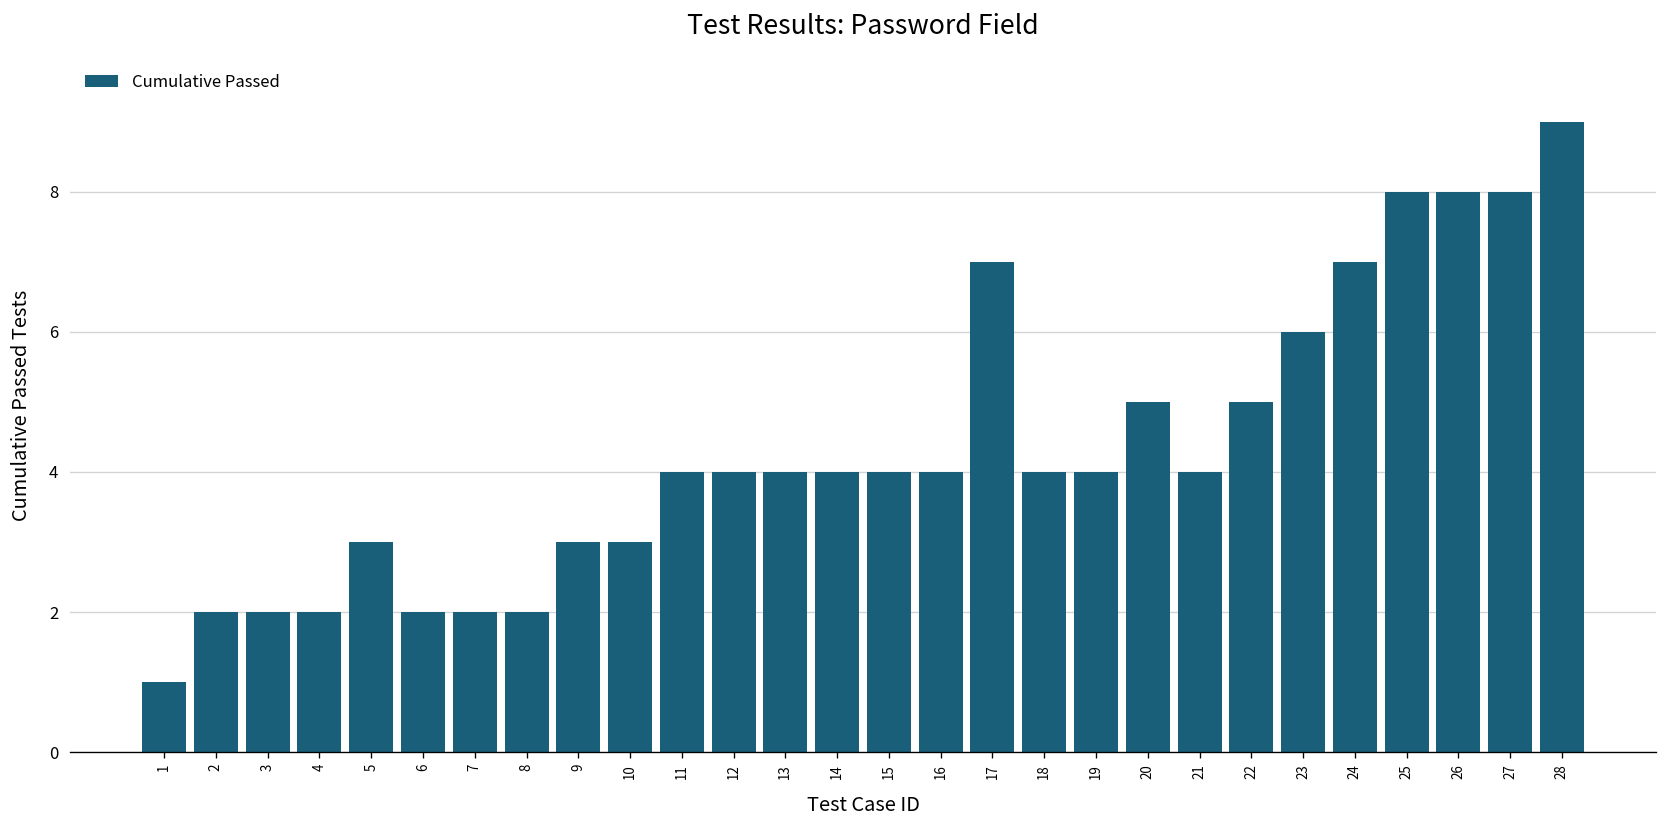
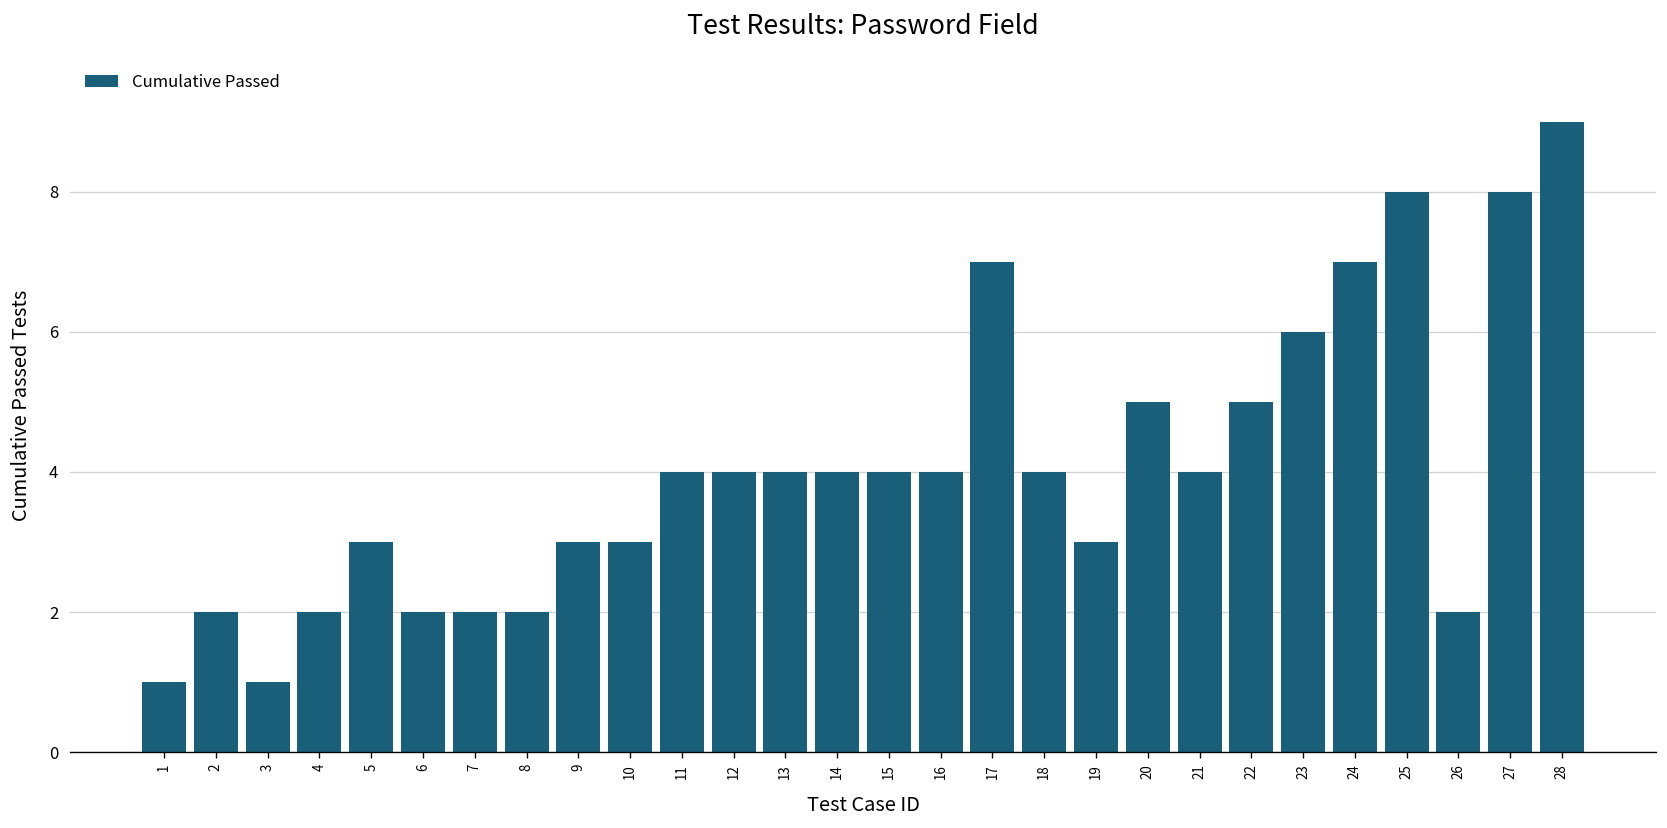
3: 2 -> 1
19: 4 -> 3
26: 8 -> 2
